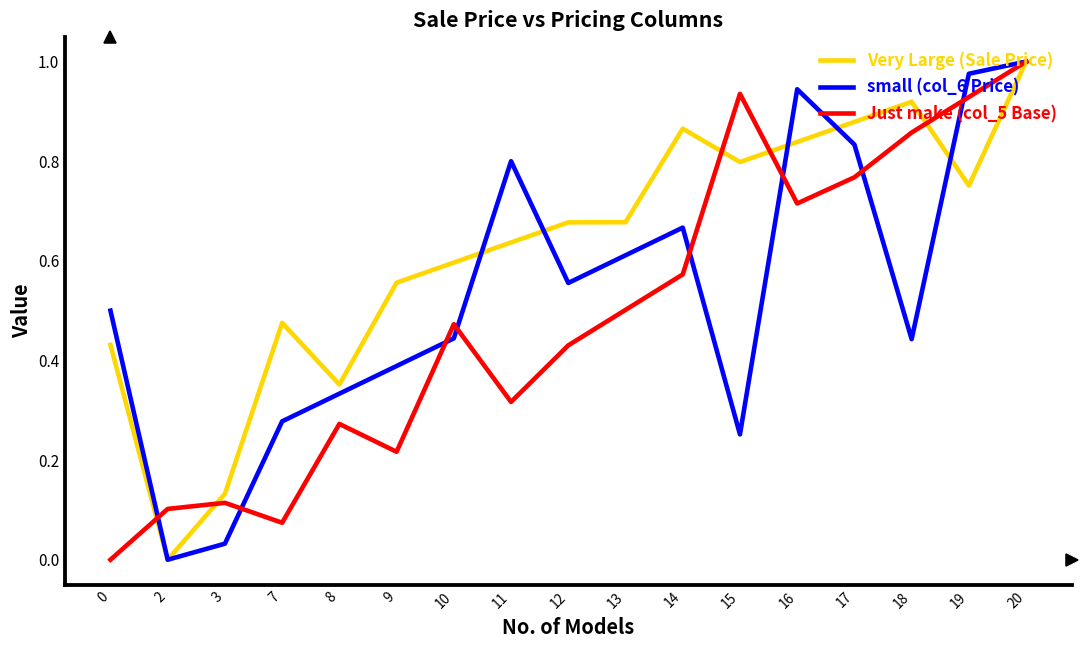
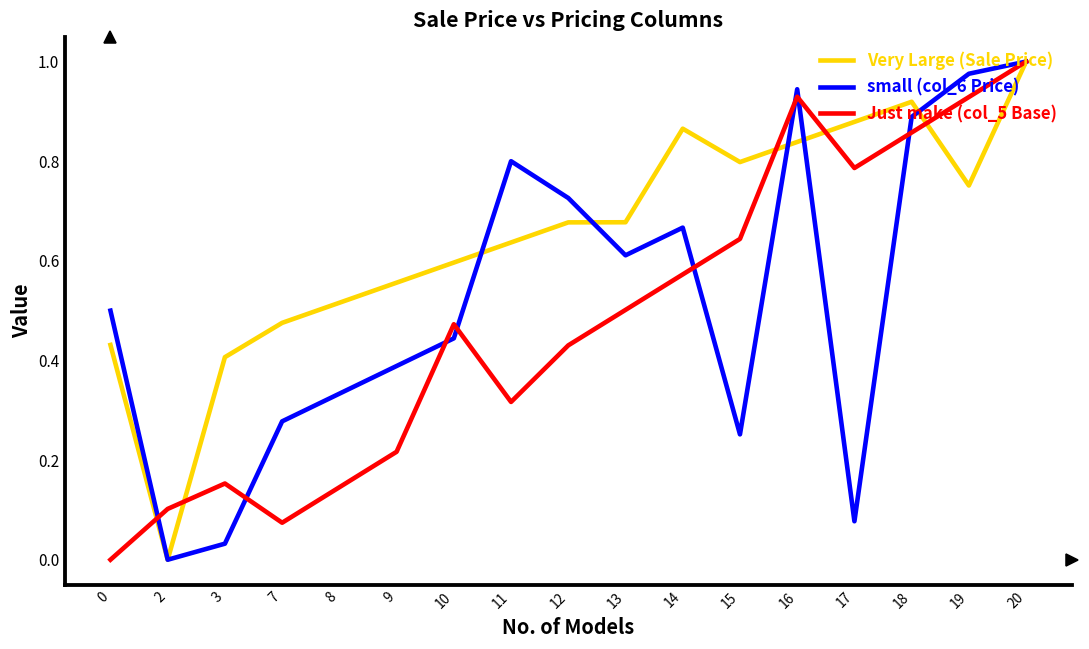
Very Large (Sale Price), 3: 0.13 -> 0.41
Just make (col_5 Base), 3: 0.11 -> 0.15
Very Large (Sale Price), 8: 0.35 -> 0.52
Just make (col_5 Base), 8: 0.27 -> 0.15
small (col_6 Price), 12: 0.56 -> 0.73
Just make (col_5 Base), 15: 0.94 -> 0.64
Just make (col_5 Base), 16: 0.72 -> 0.93
small (col_6 Price), 17: 0.83 -> 0.08
Just make (col_5 Base), 17: 0.77 -> 0.79
small (col_6 Price), 18: 0.44 -> 0.89
